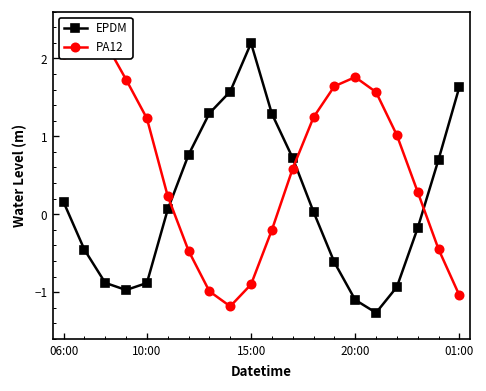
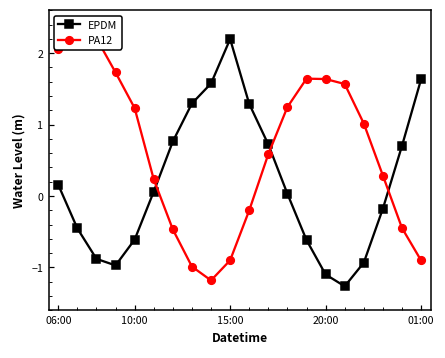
EPDM, 10:00: -0.9 -> -0.6
PA12, 20:00: 1.8 -> 1.6
PA12, 01:00: -1.0 -> -0.9
